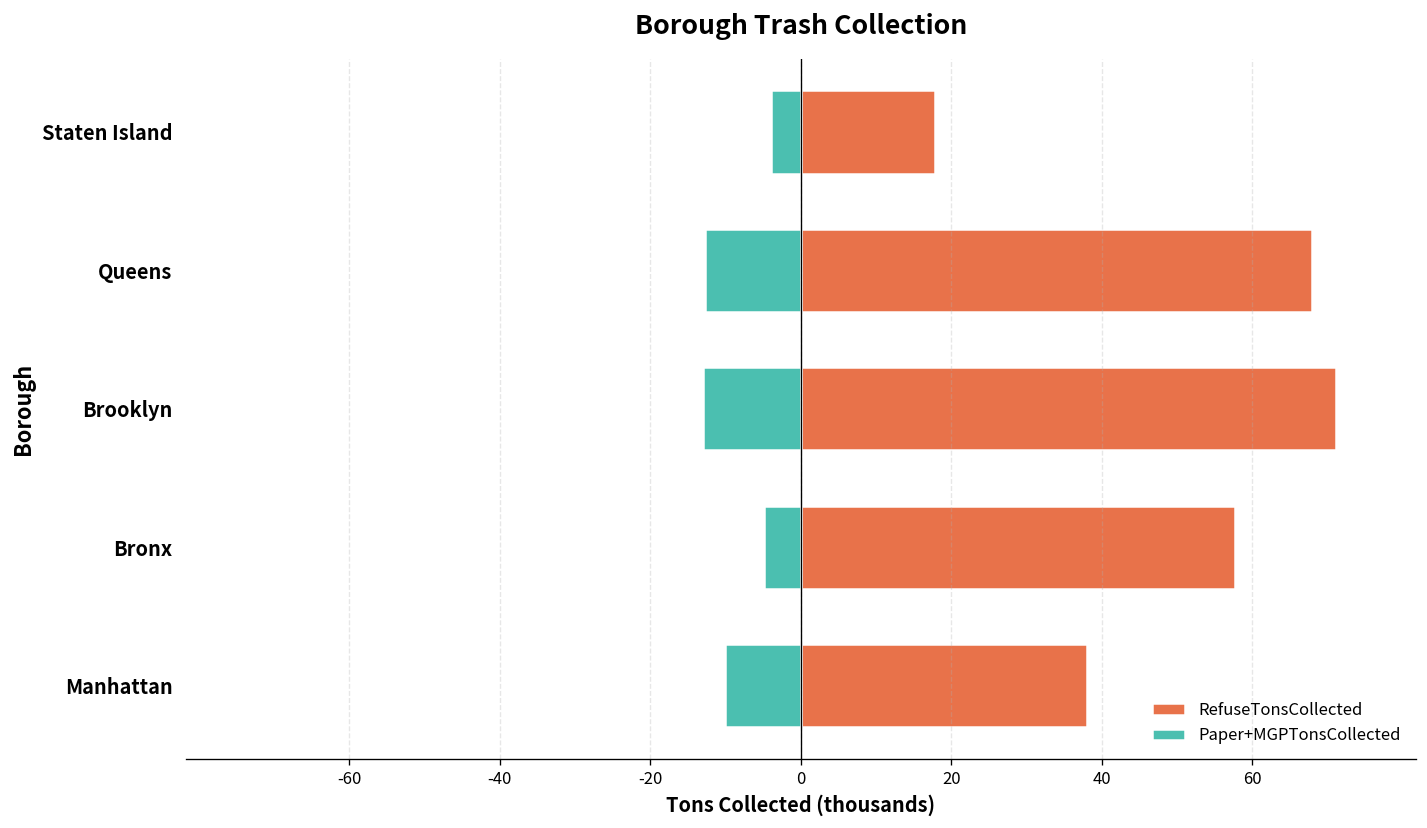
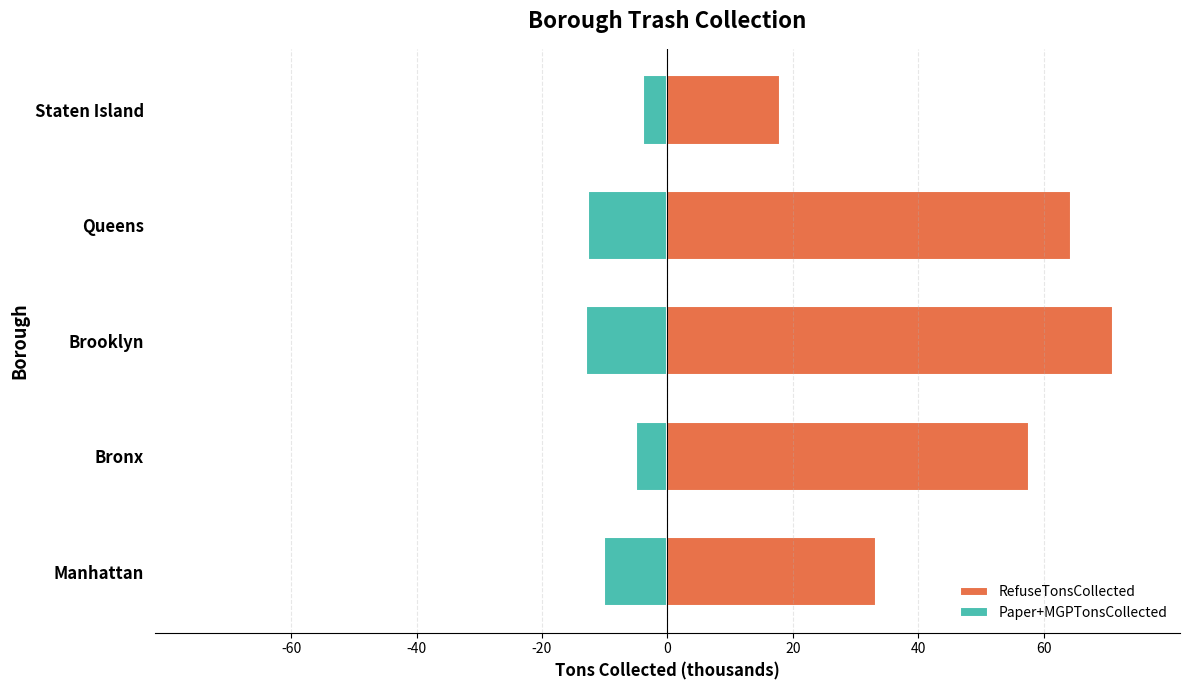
RefuseTonsCollected, Queens: 68 -> 64
RefuseTonsCollected, Manhattan: 38 -> 33
